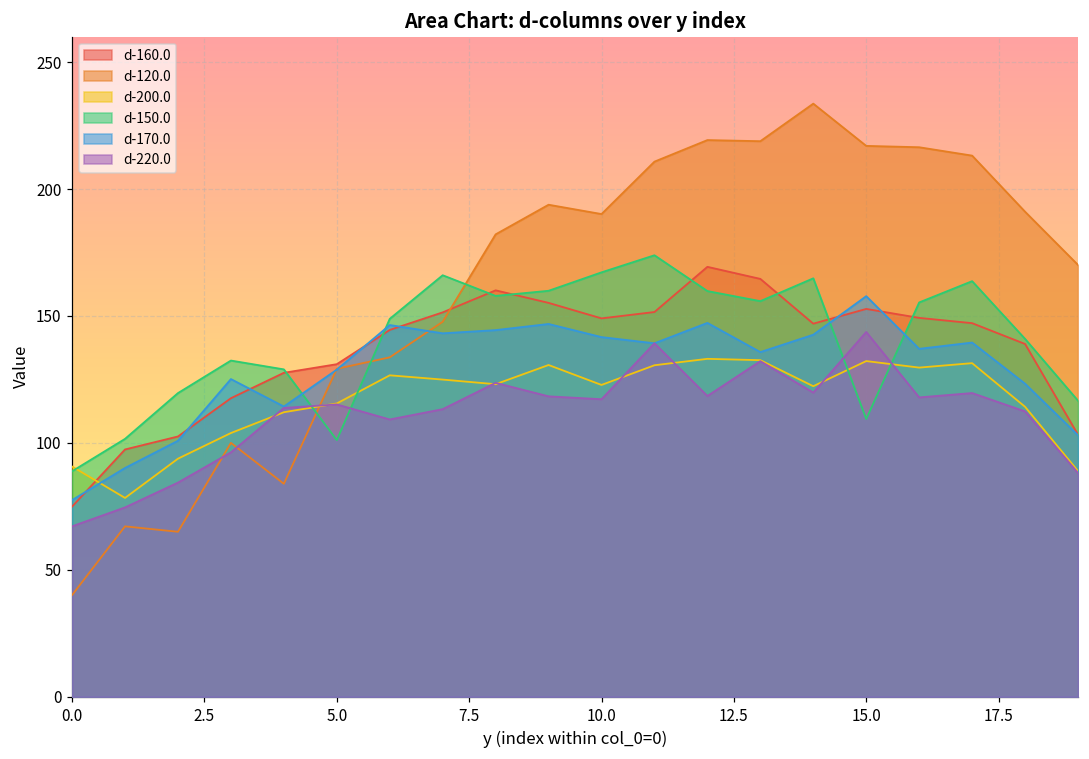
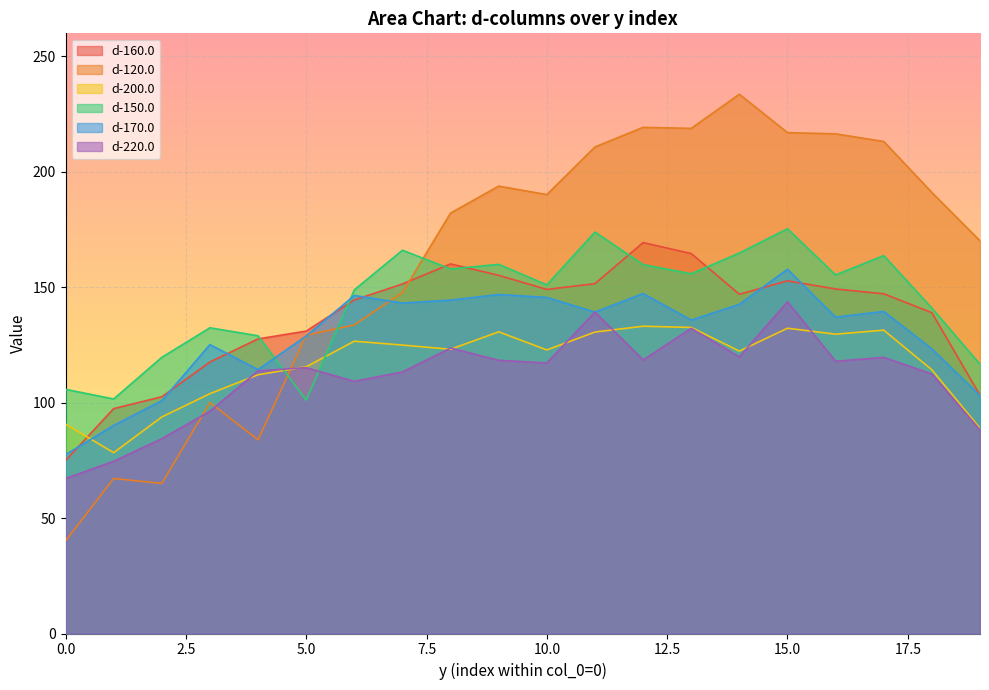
d-150.0, 0.0: 89 -> 106
d-150.0, 10.0: 167 -> 151
d-170.0, 10.0: 142 -> 146
d-150.0, 15.0: 109 -> 175
